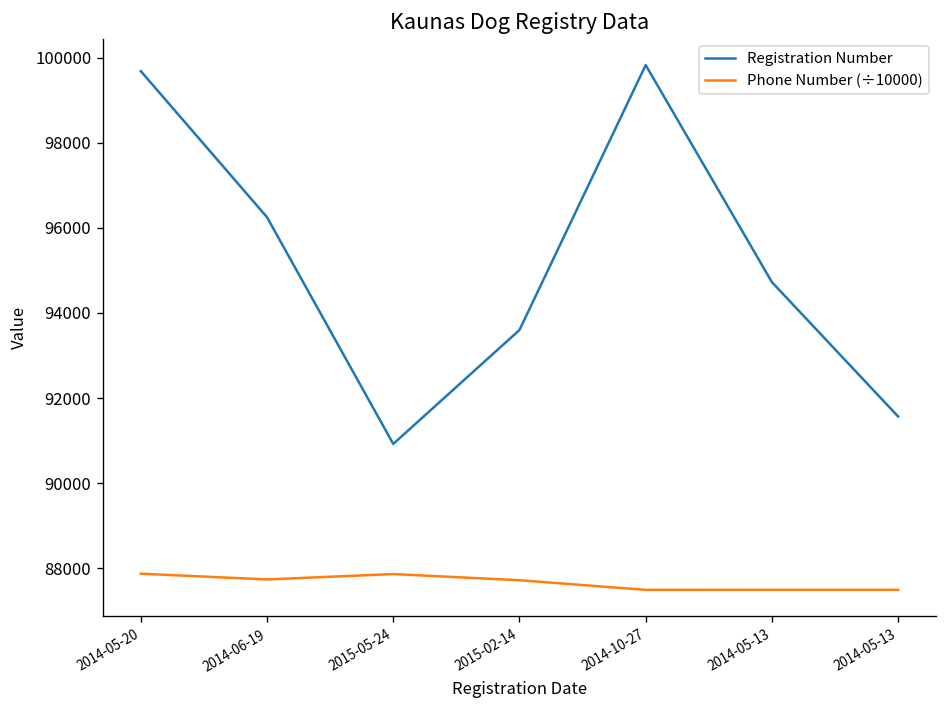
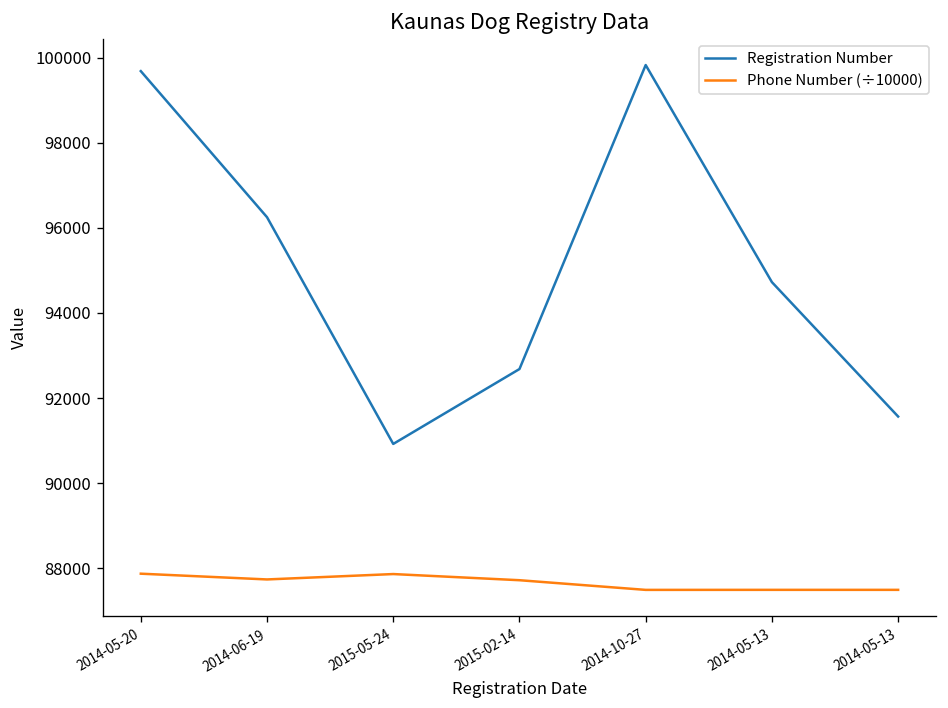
Registration Number, 2015-02-14: 93600 -> 92700
